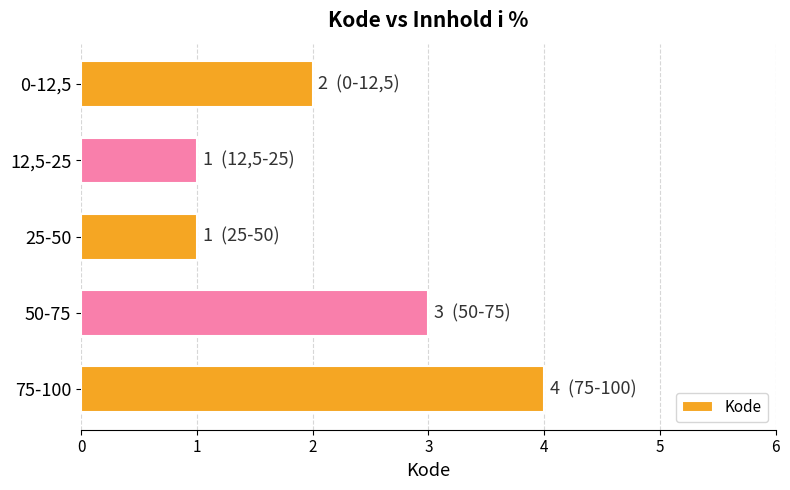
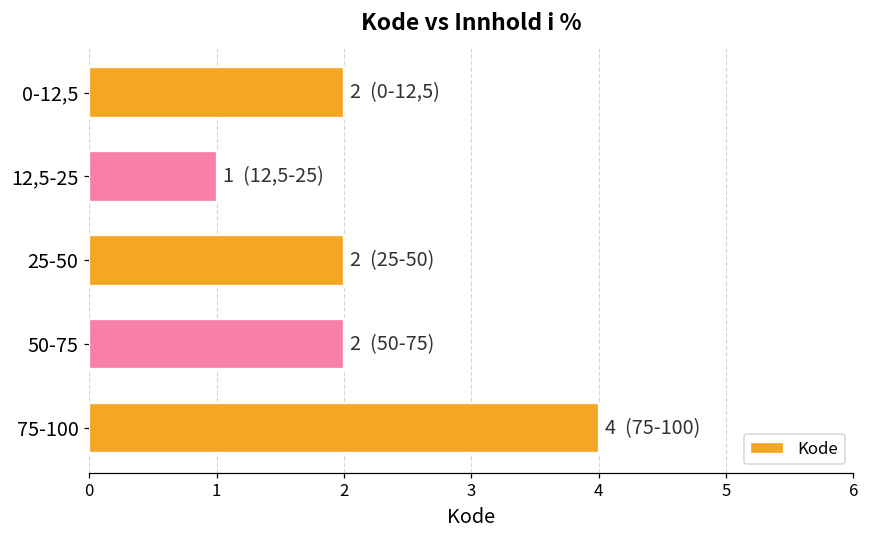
25-50: 1 -> 2
50-75: 3 -> 2
